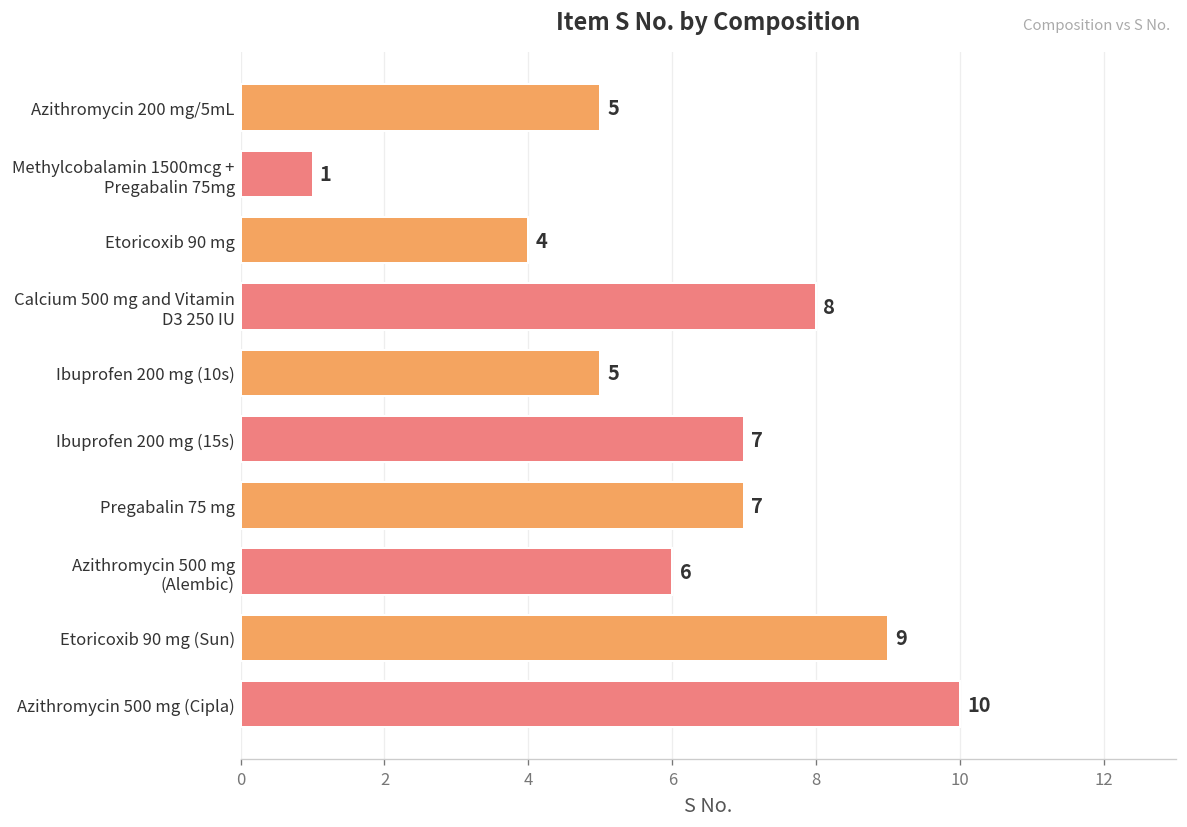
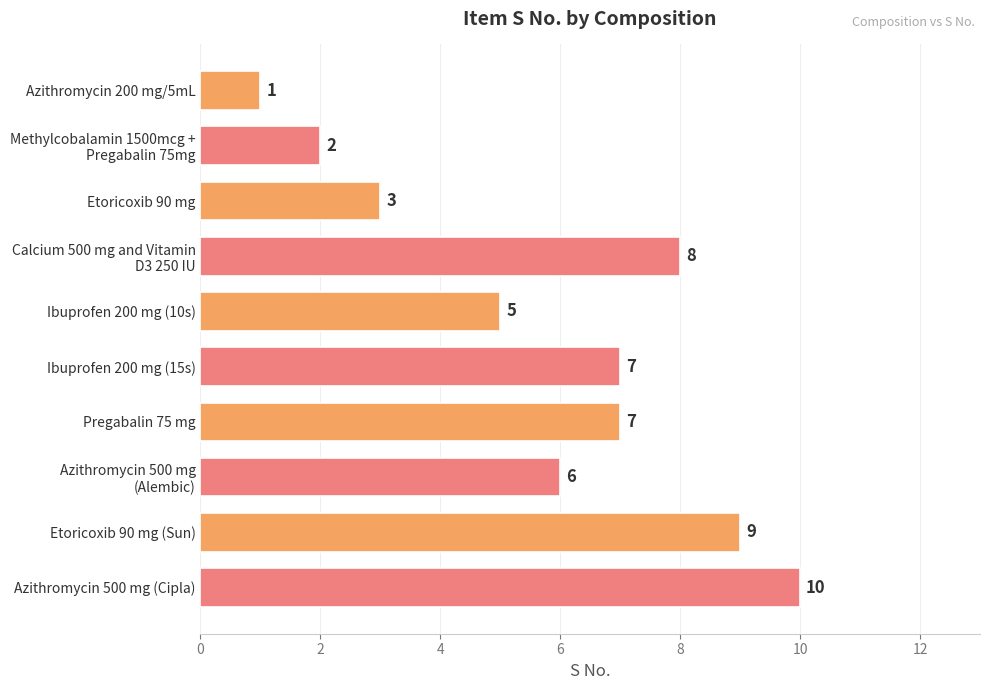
Azithromycin 200 mg/5mL: 5 -> 1
Methylcobalamin 1500mcg + Pregabalin 75mg: 1 -> 2
Etoricoxib 90 mg: 4 -> 3
